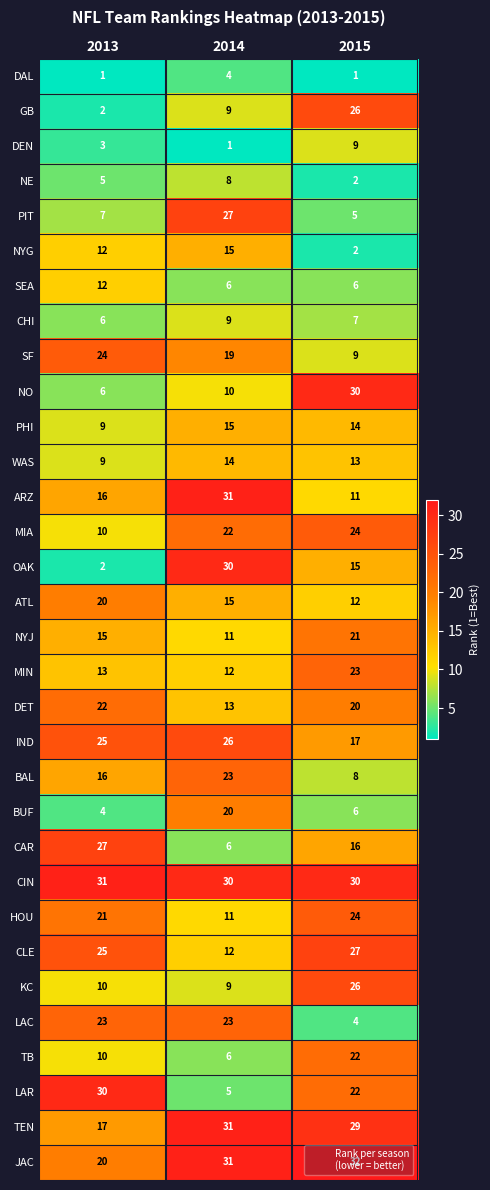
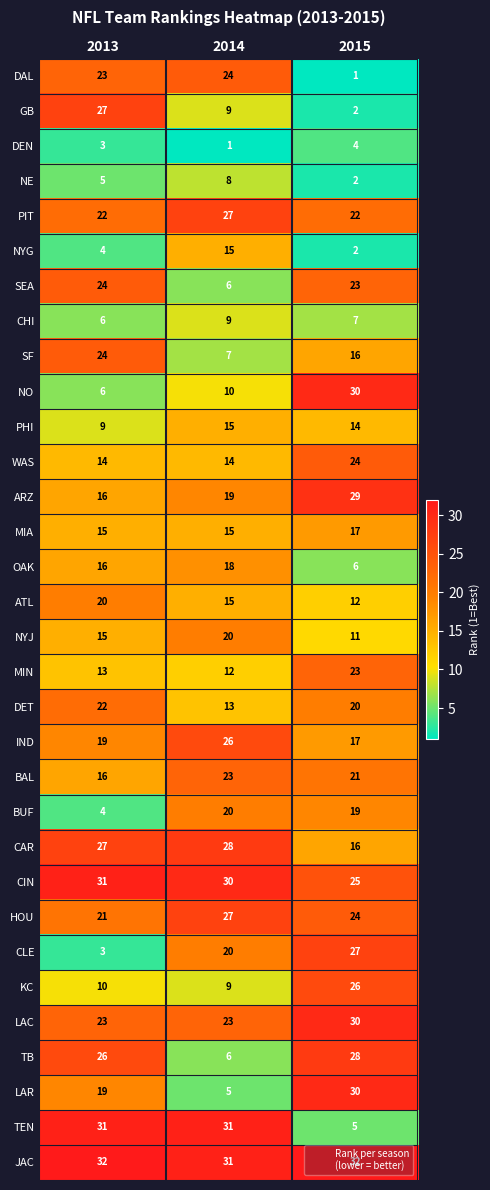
DAL, 2013: 1 -> 23
DAL, 2014: 4 -> 24
GB, 2013: 2 -> 27
GB, 2015: 26 -> 2
DEN, 2015: 9 -> 4
PIT, 2013: 7 -> 22
PIT, 2015: 5 -> 22
NYG, 2013: 12 -> 4
SEA, 2013: 12 -> 24
SEA, 2015: 6 -> 23
SF, 2014: 19 -> 7
SF, 2015: 9 -> 16
WAS, 2013: 9 -> 14
WAS, 2015: 13 -> 24
ARZ, 2014: 31 -> 19
ARZ, 2015: 11 -> 29
MIA, 2013: 10 -> 15
MIA, 2014: 22 -> 15
MIA, 2015: 24 -> 17
OAK, 2013: 2 -> 16
OAK, 2014: 30 -> 18
OAK, 2015: 15 -> 6
NYJ, 2014: 11 -> 20
NYJ, 2015: 21 -> 11
IND, 2013: 25 -> 19
BAL, 2015: 8 -> 21
BUF, 2015: 6 -> 19
CAR, 2014: 6 -> 28
CIN, 2015: 30 -> 25
HOU, 2014: 11 -> 27
CLE, 2013: 25 -> 3
CLE, 2014: 12 -> 20
LAC, 2015: 4 -> 30
TB, 2013: 10 -> 26
TB, 2015: 22 -> 28
LAR, 2013: 30 -> 19
LAR, 2015: 22 -> 30
TEN, 2013: 17 -> 31
TEN, 2015: 29 -> 5
JAC, 2013: 20 -> 32
